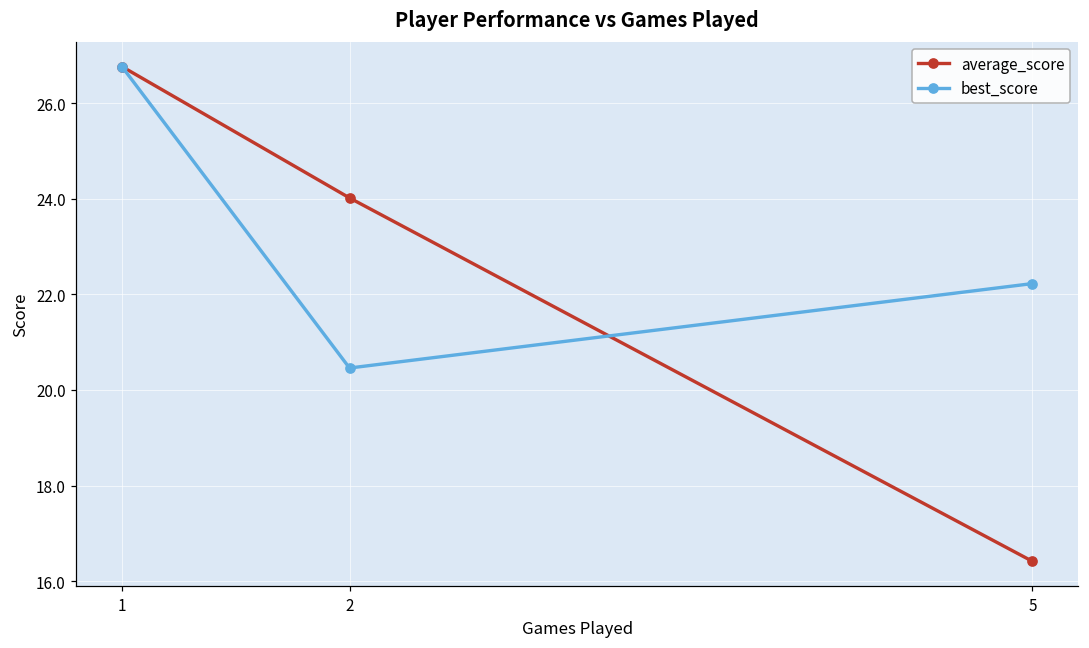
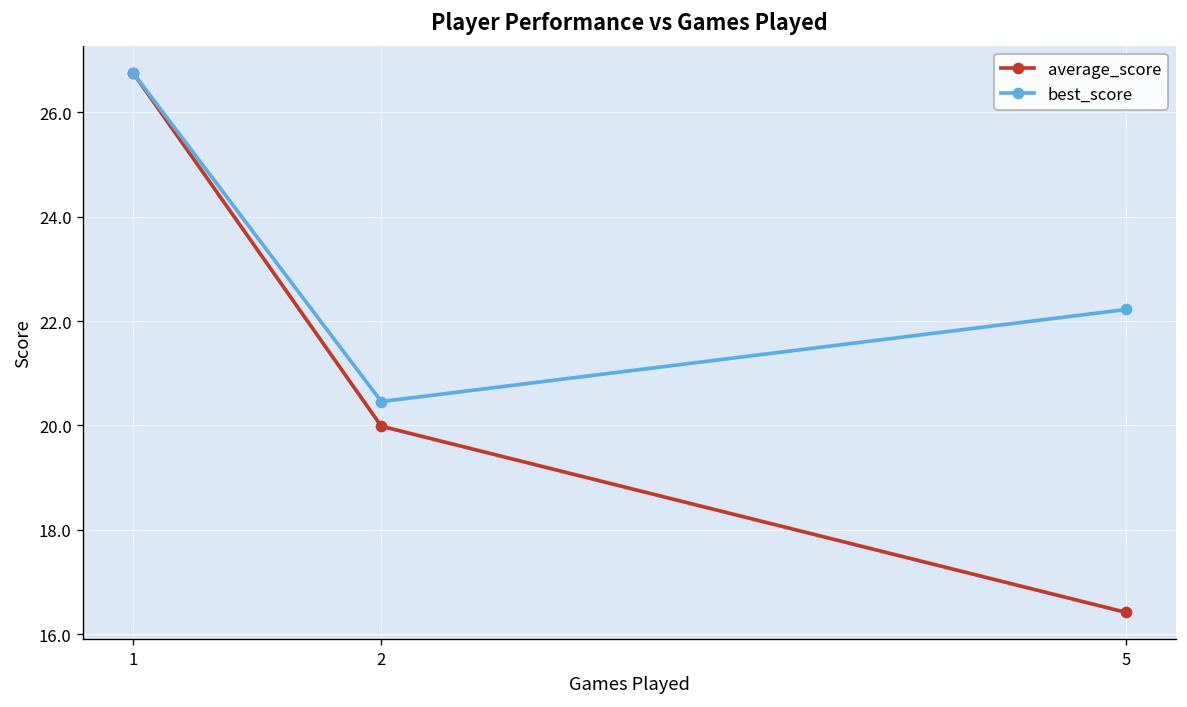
average_score, 2: 24.0 -> 20.0
